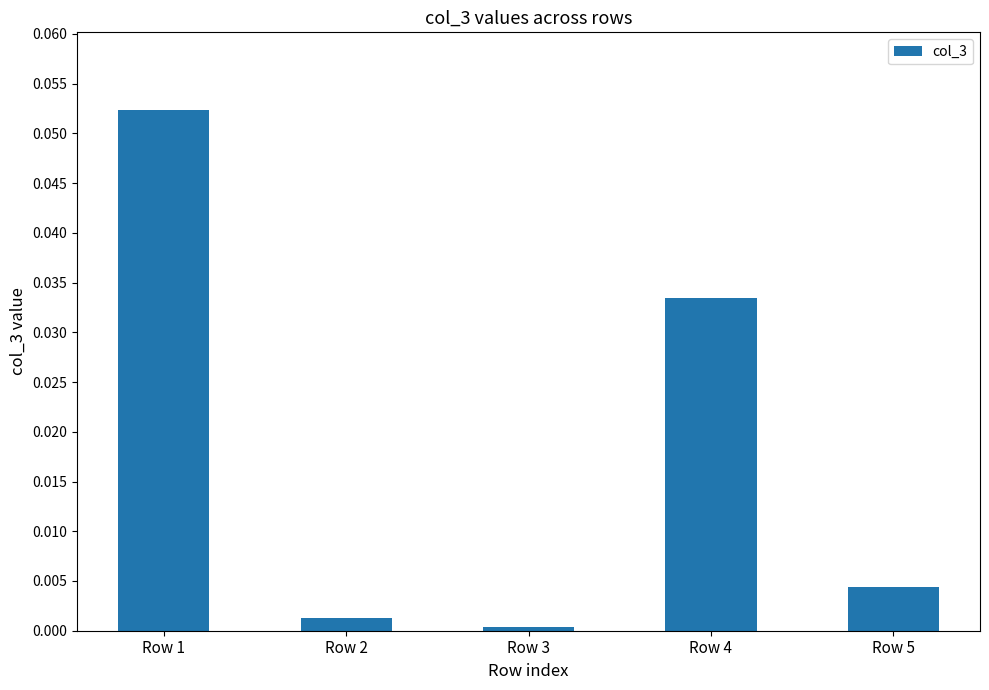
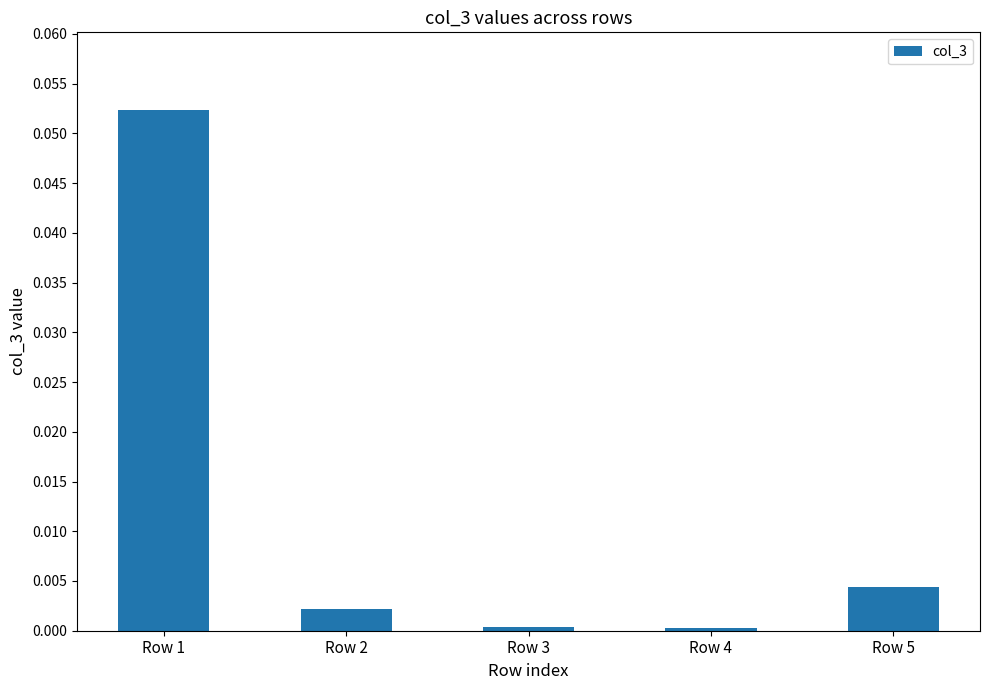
Row 2: 0.001 -> 0.002
Row 4: 0.033 -> 0.000
